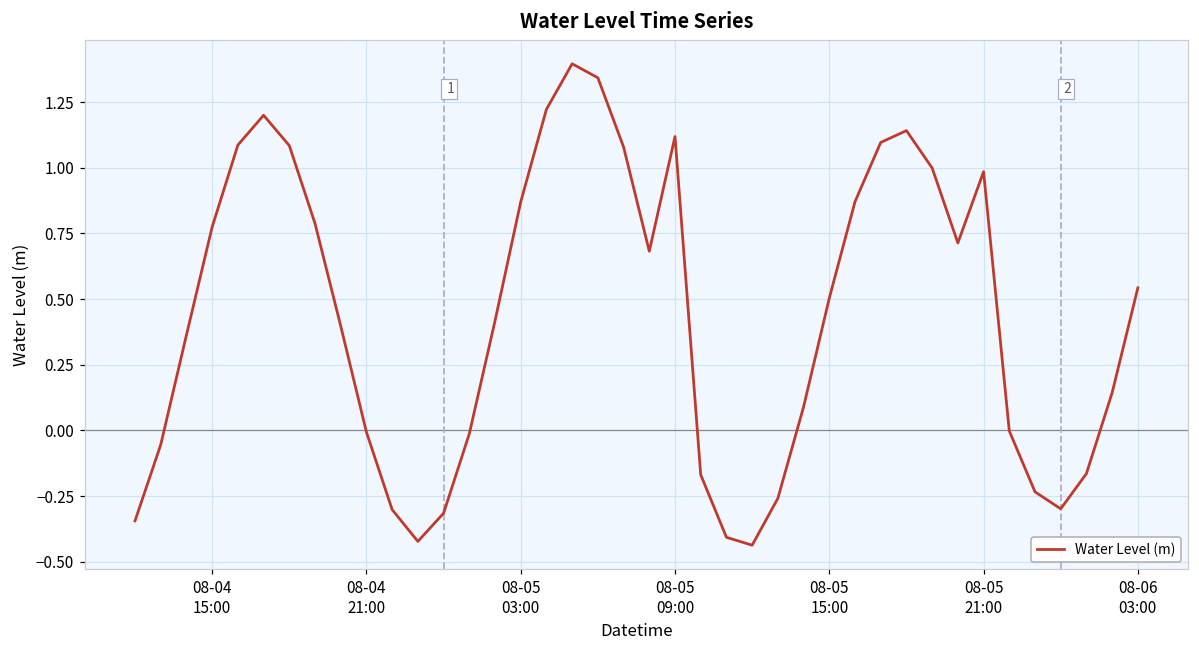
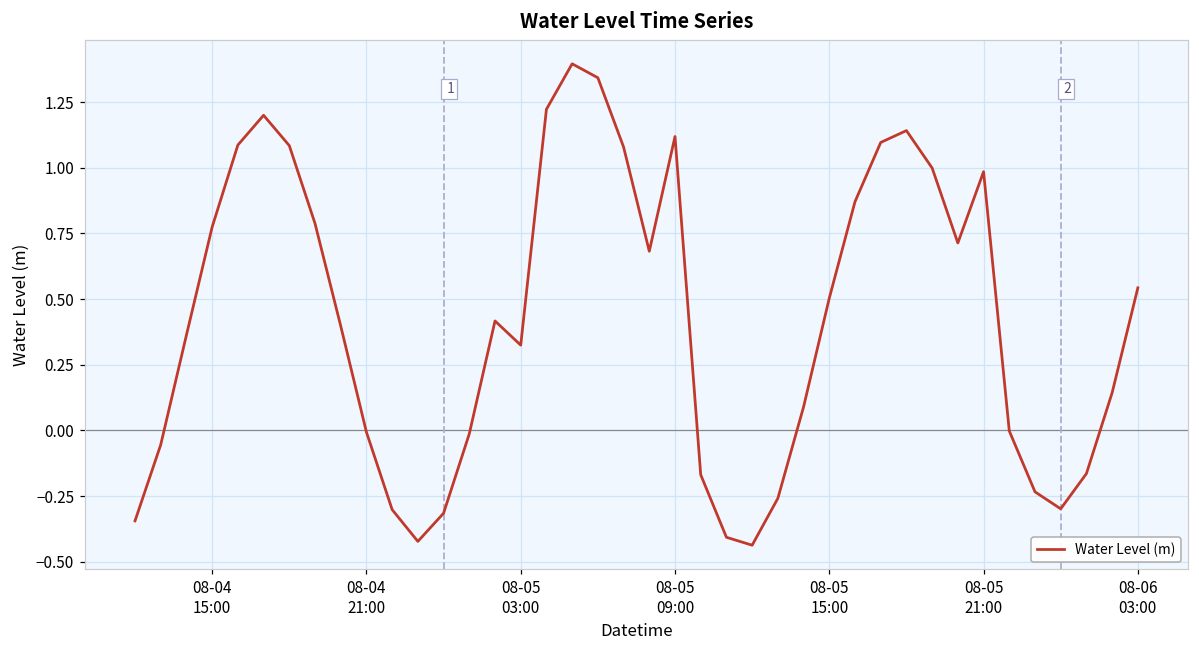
08-05 03:00: 0.87 -> 0.32
